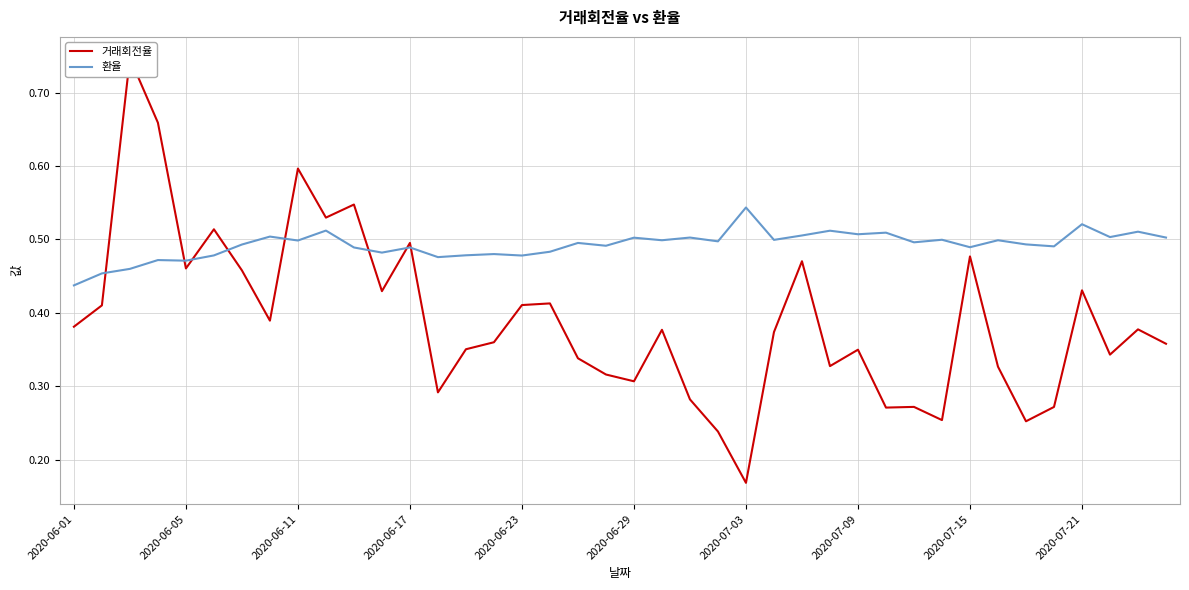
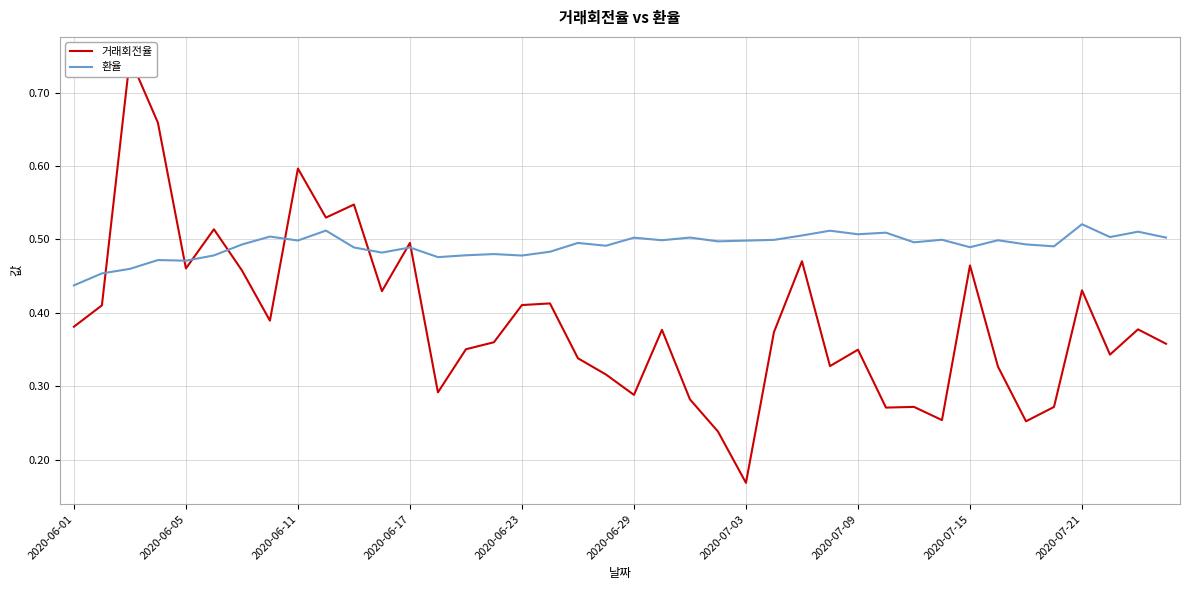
거래회전율, 2020-06-29: 0.31 -> 0.29
환율, 2020-07-03: 0.54 -> 0.50
거래회전율, 2020-07-15: 0.48 -> 0.46
